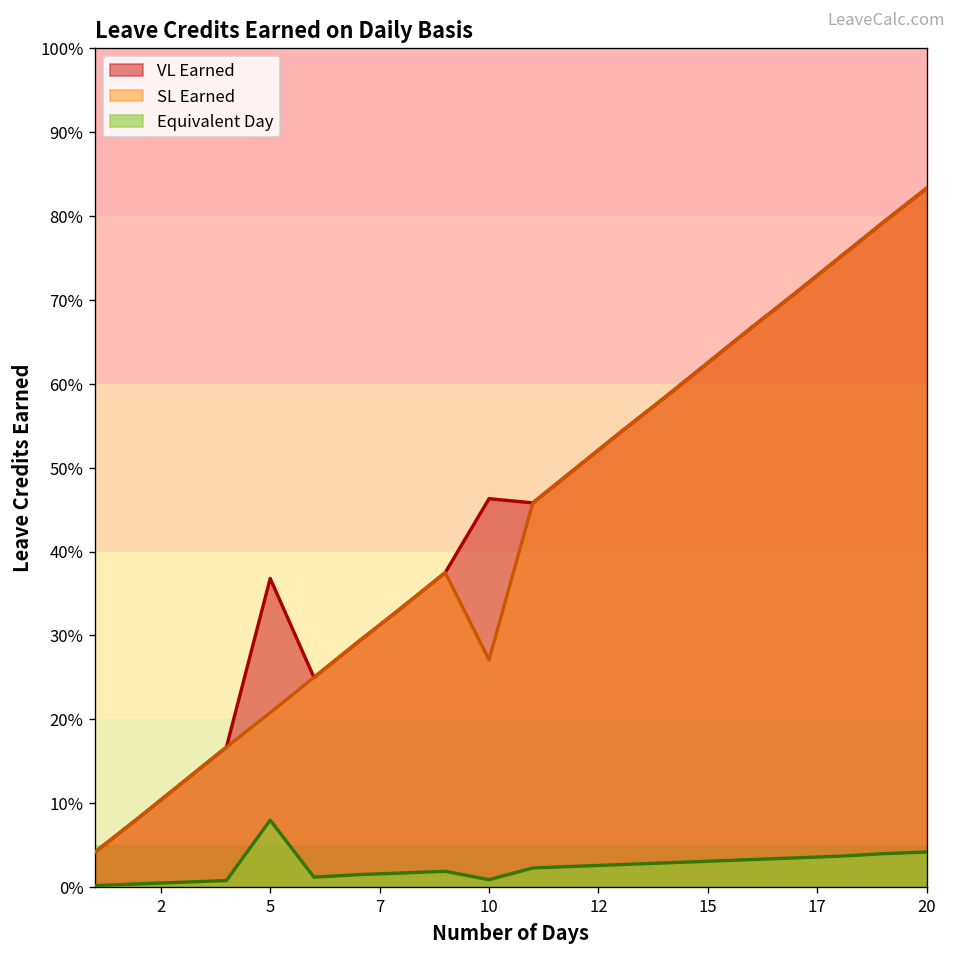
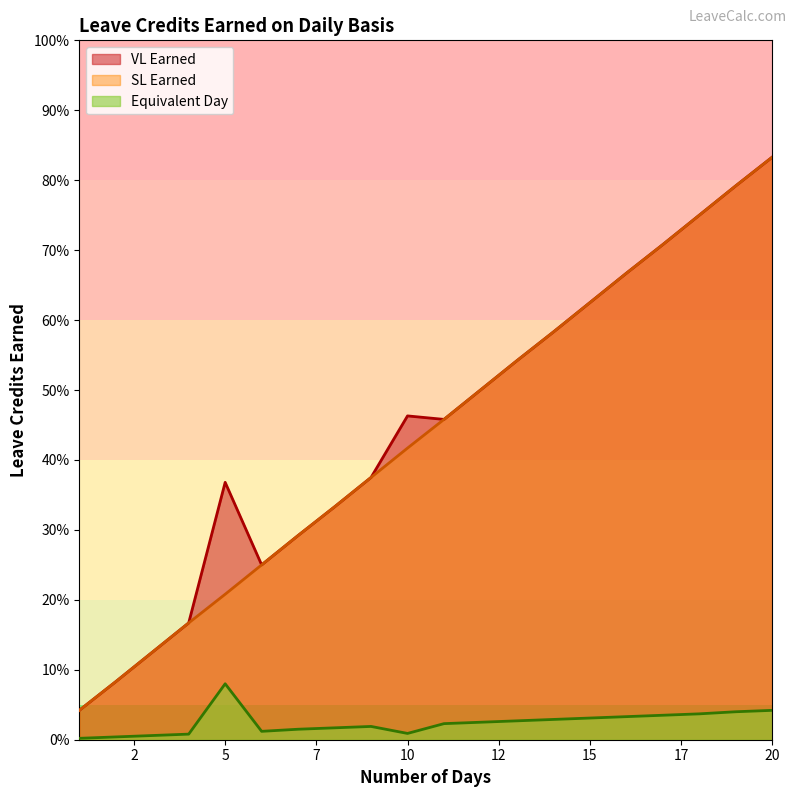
SL Earned, 10: 27% -> 42%
